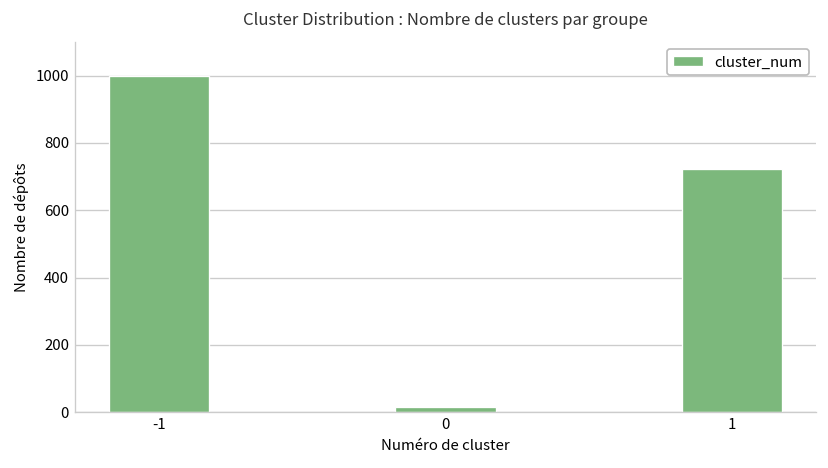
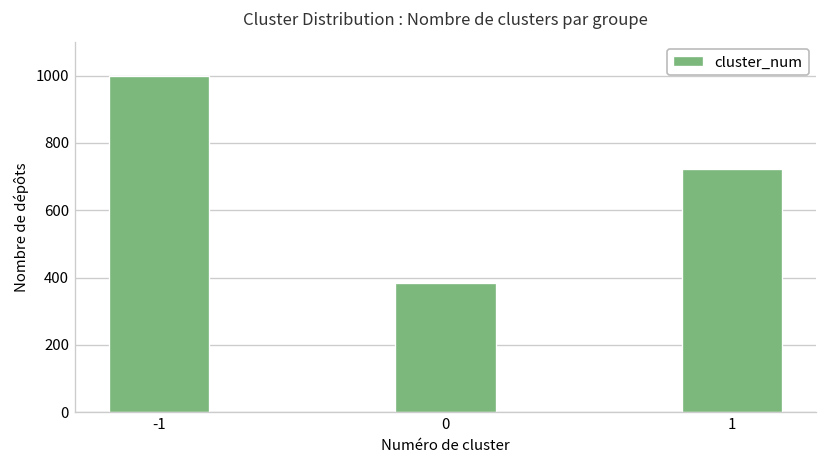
0: 20 -> 380
